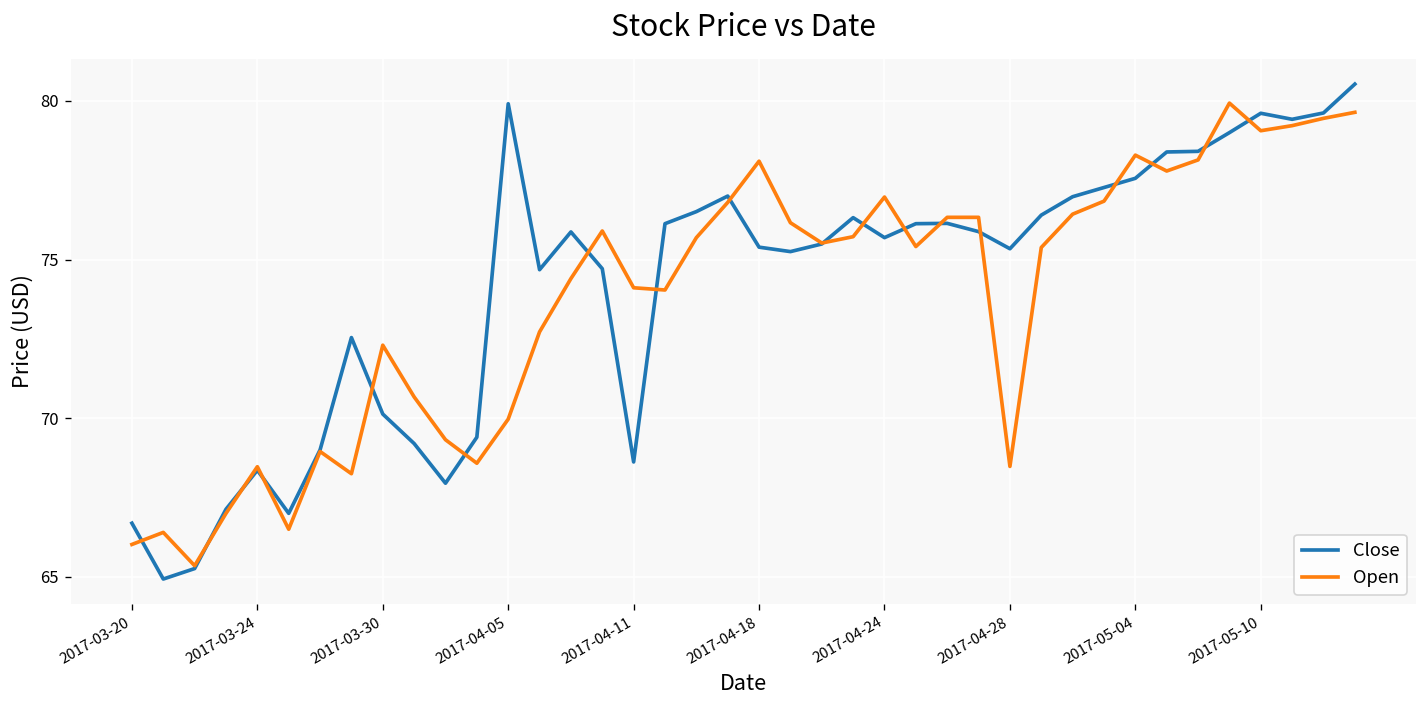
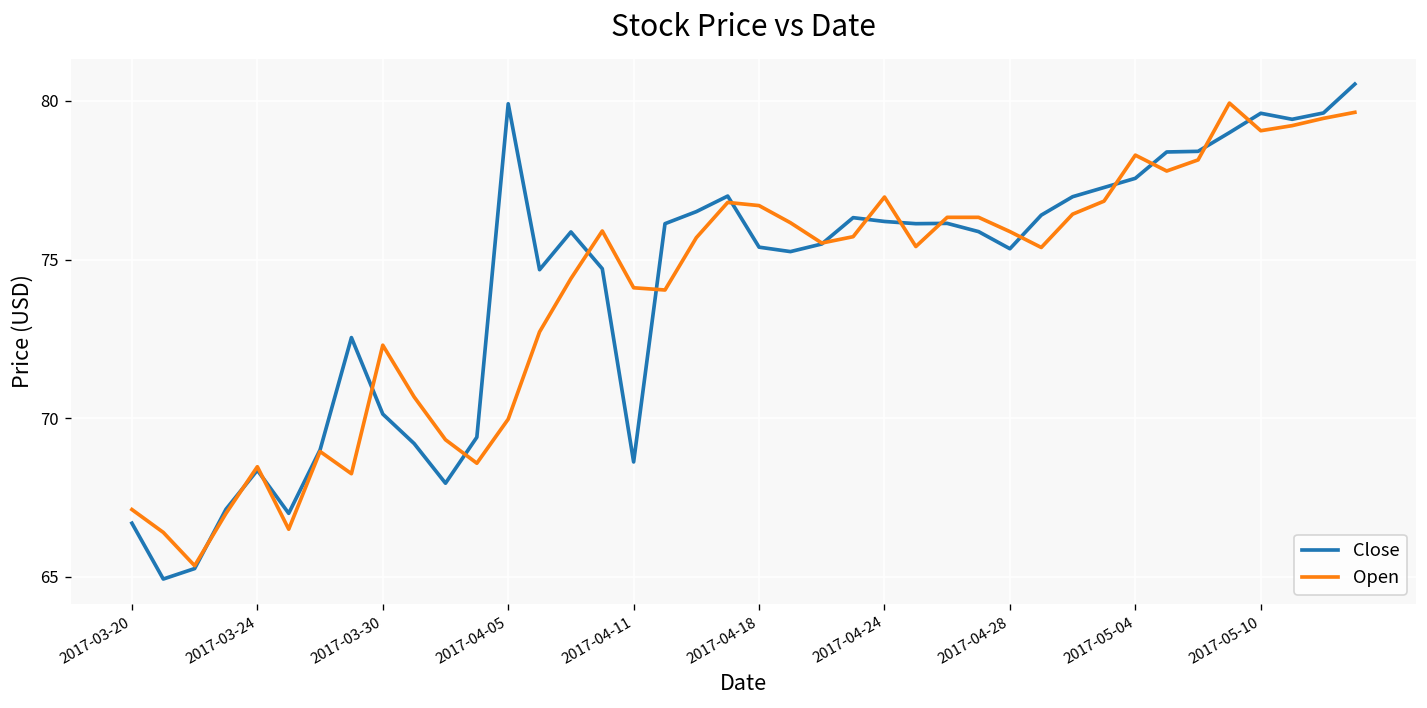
Open, 2017-03-20: 66.0 -> 67.1
Open, 2017-04-18: 78.1 -> 76.7
Close, 2017-04-24: 75.7 -> 76.2
Open, 2017-04-28: 68.5 -> 75.9
